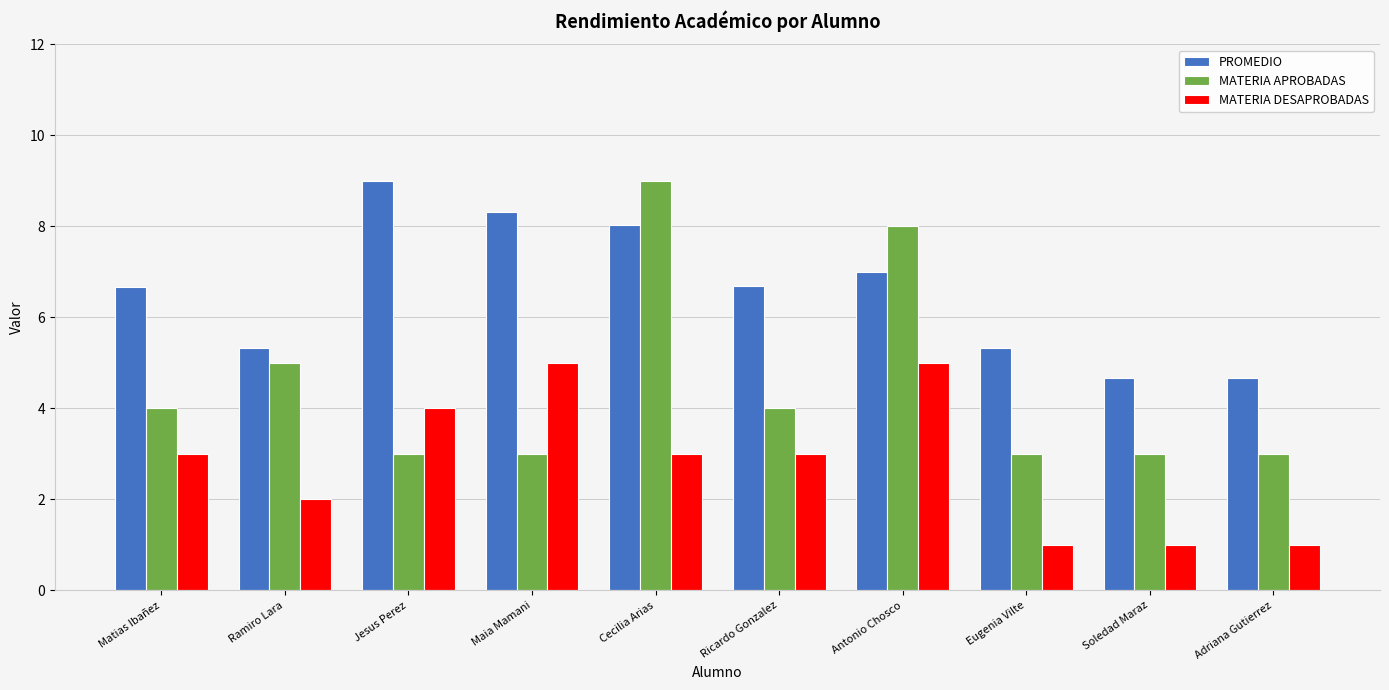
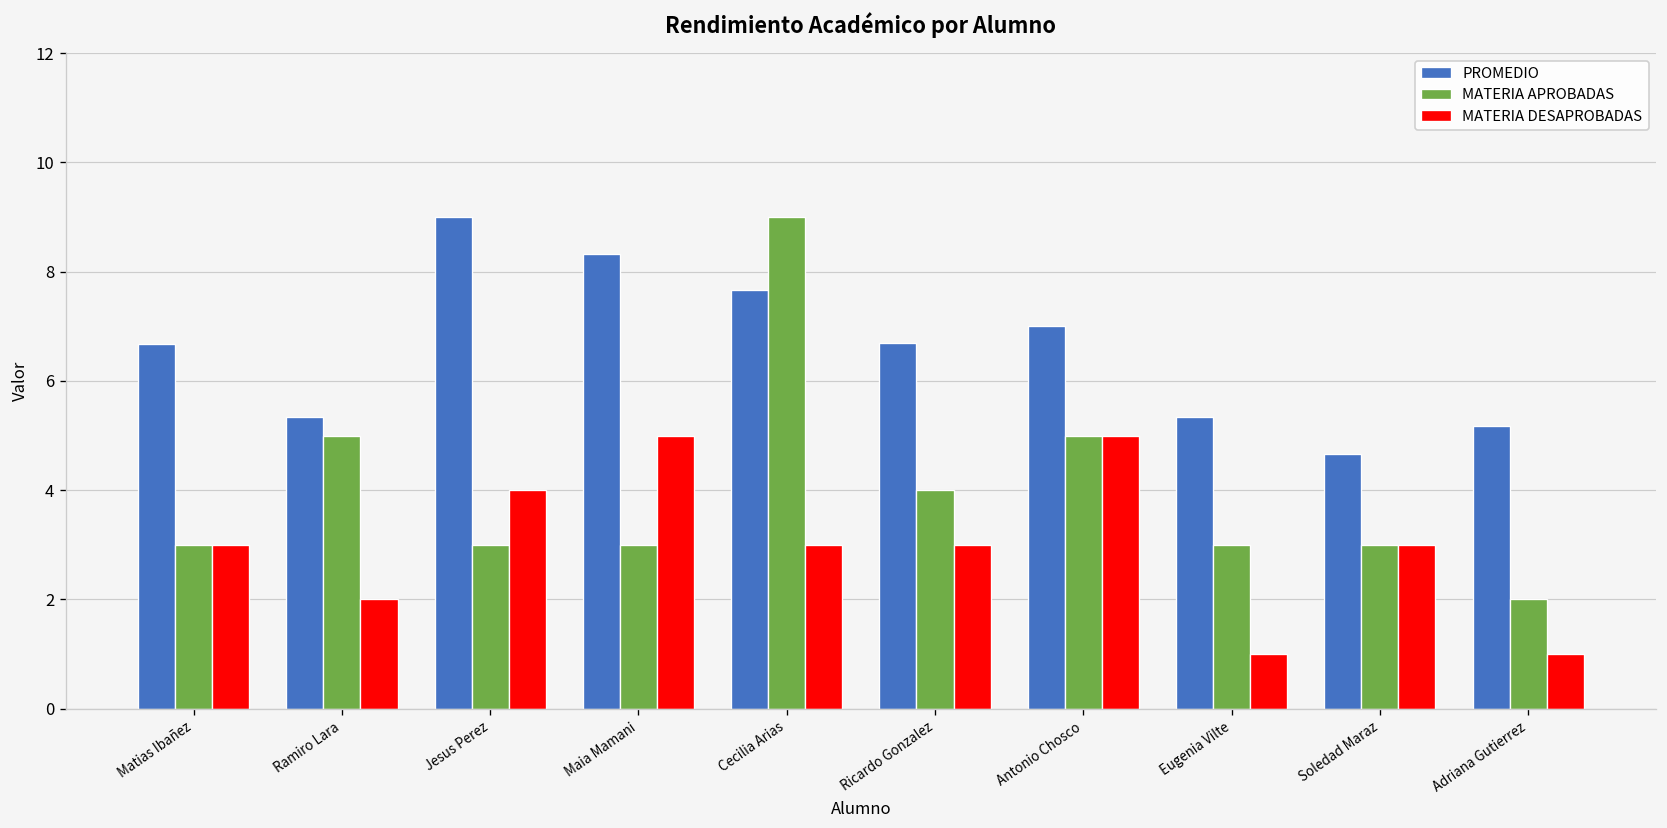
MATERIA APROBADAS, Matias Ibañez: 4 -> 3
PROMEDIO, Cecilia Arias: 8.0 -> 7.7
MATERIA APROBADAS, Antonio Chosco: 8 -> 5
MATERIA DESAPROBADAS, Soledad Maraz: 1 -> 3
PROMEDIO, Adriana Gutierrez: 4.7 -> 5.2
MATERIA APROBADAS, Adriana Gutierrez: 3 -> 2
